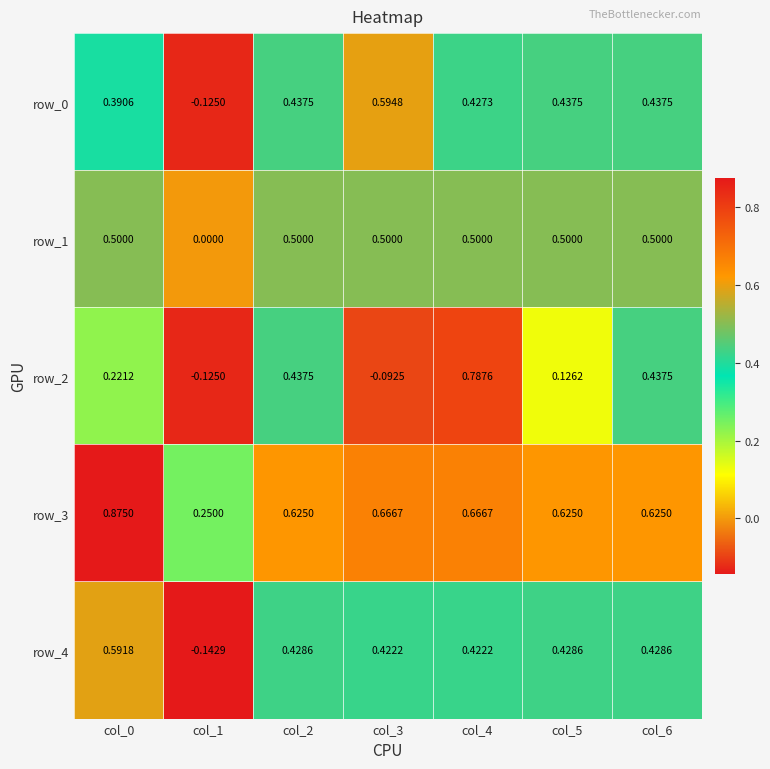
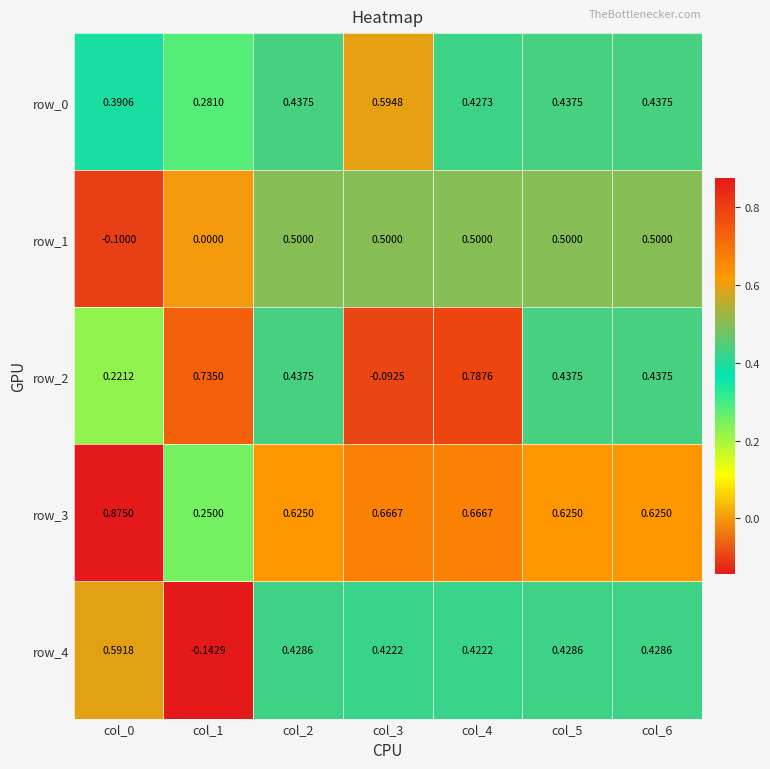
row_0, col_1: -0.1250 -> 0.2810
row_1, col_0: 0.5000 -> -0.1000
row_2, col_1: -0.1250 -> 0.7350
row_2, col_5: 0.1262 -> 0.4375
